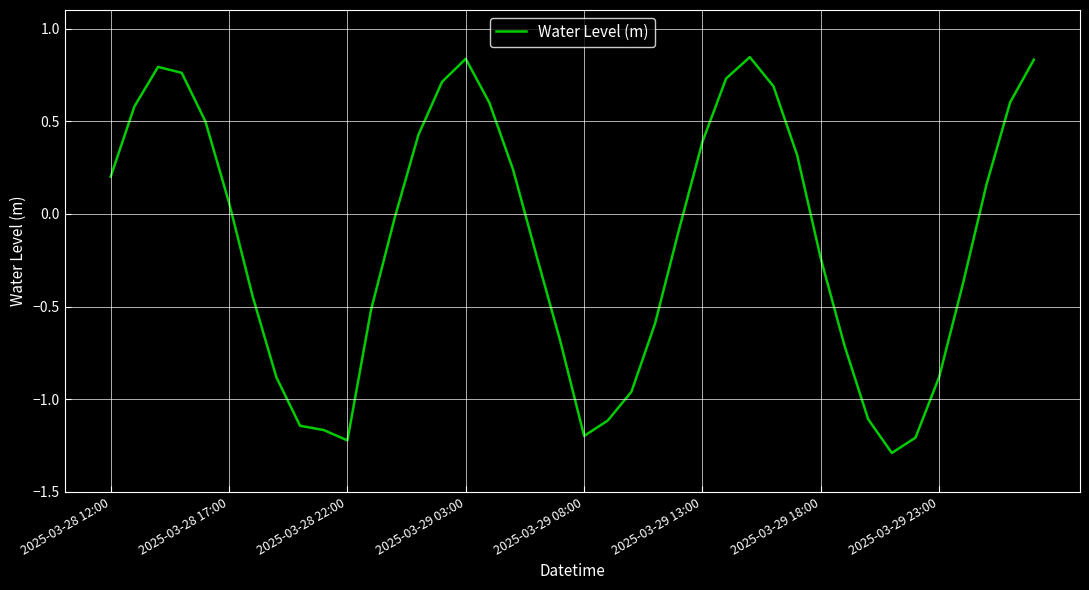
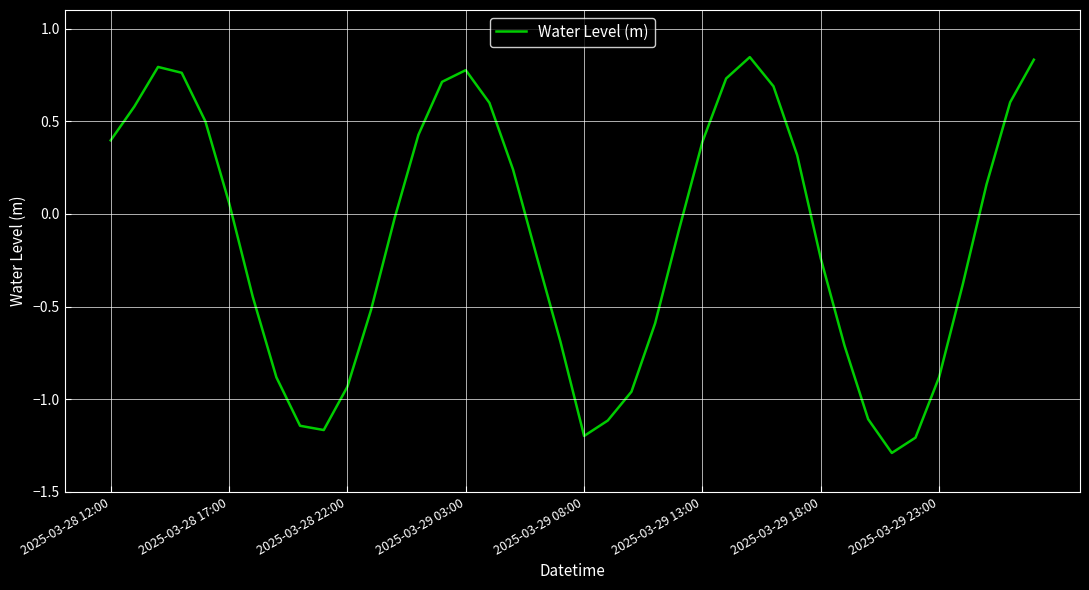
2025-03-28 12:00: 0.20 -> 0.40
2025-03-28 22:00: -1.22 -> -0.93
2025-03-29 03:00: 0.84 -> 0.78
